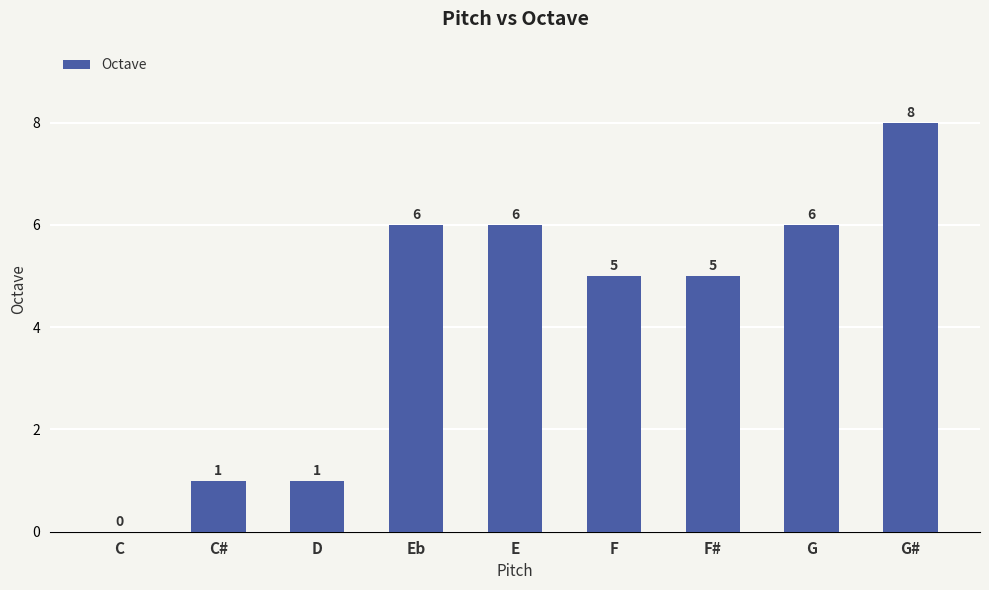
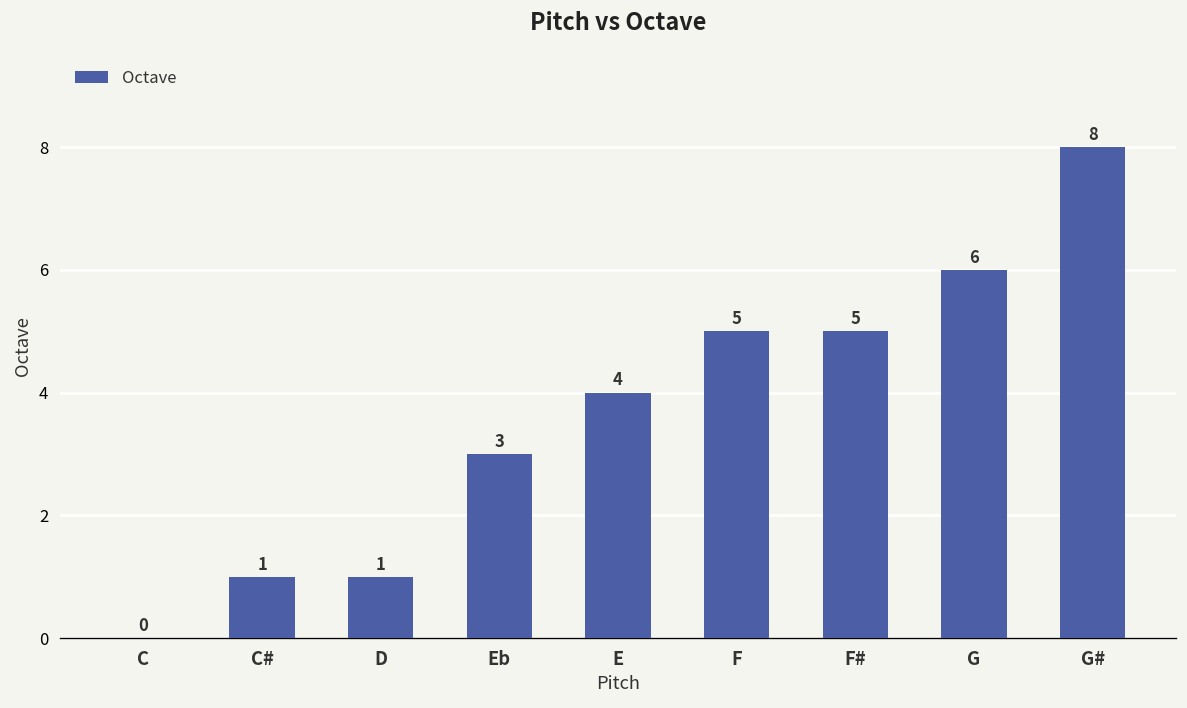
Eb: 6 -> 3
E: 6 -> 4
